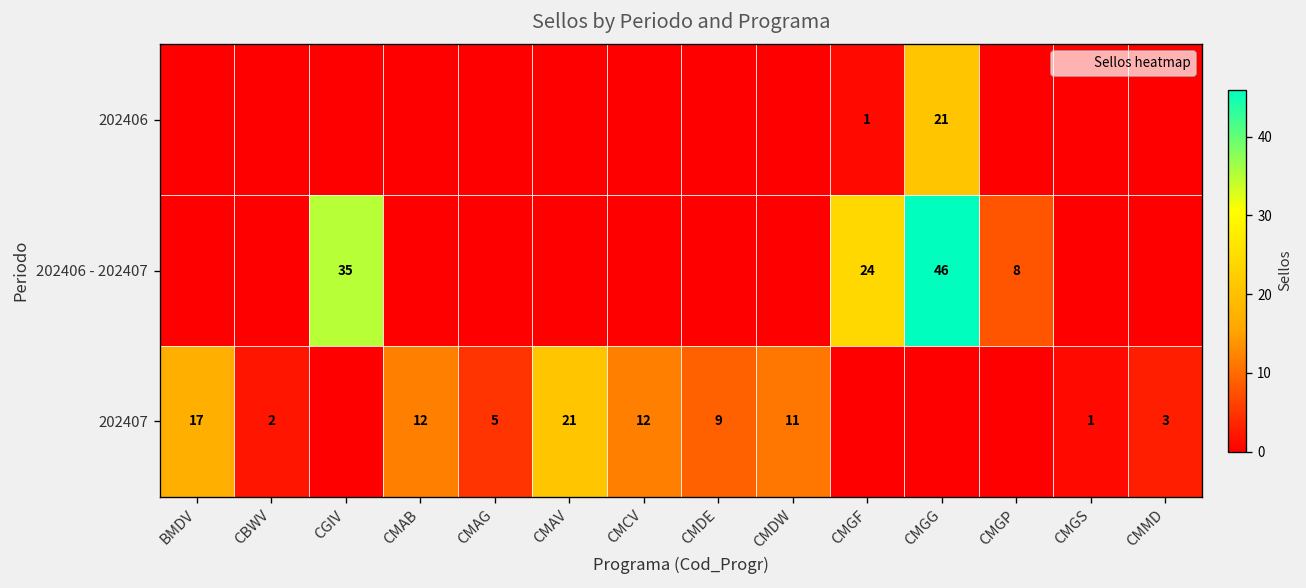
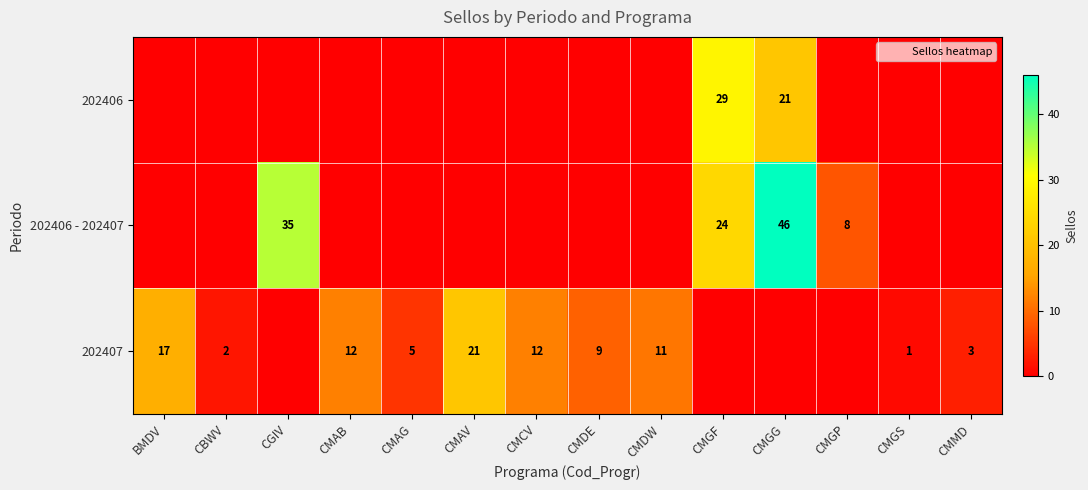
202406, CMGF: 1 -> 29
